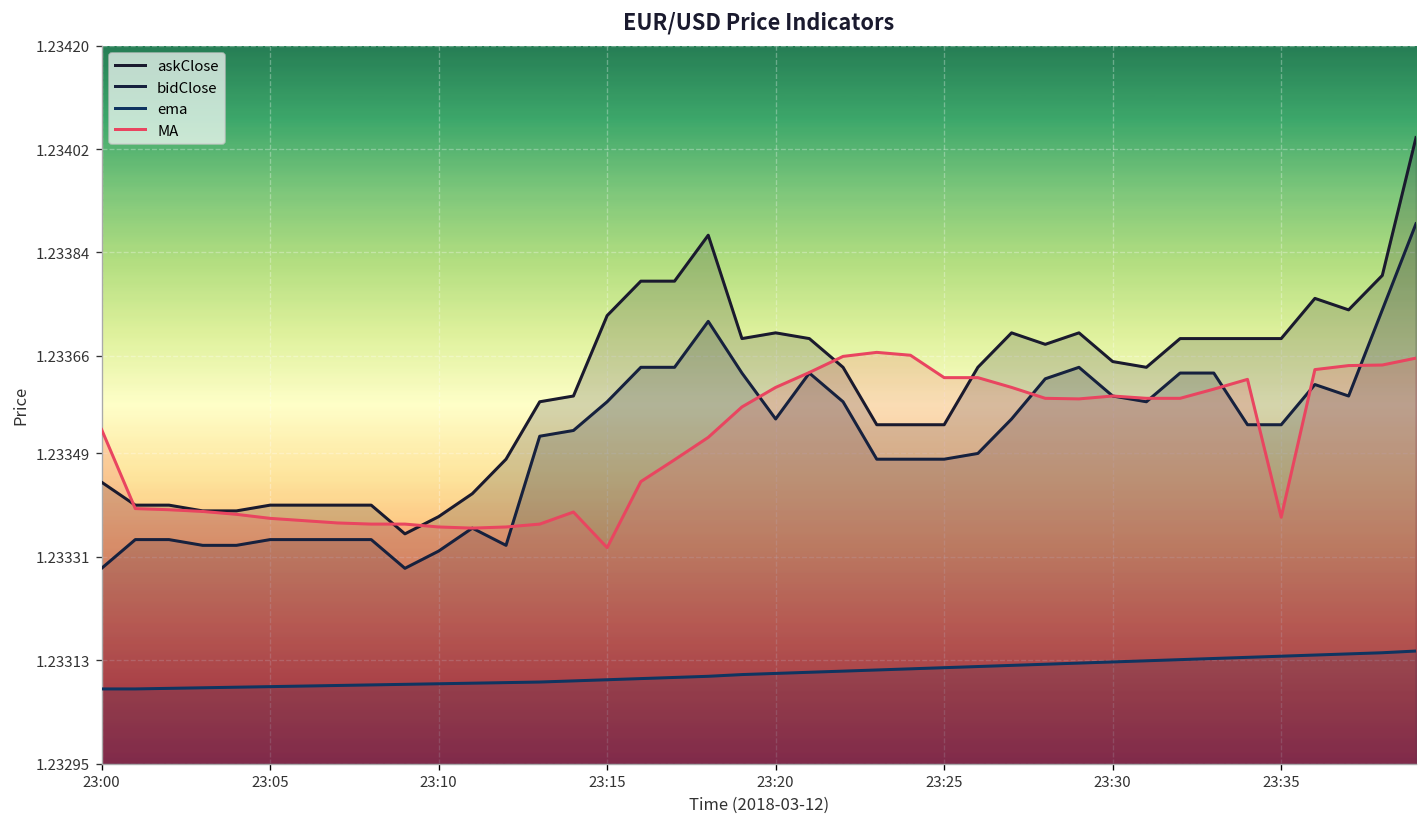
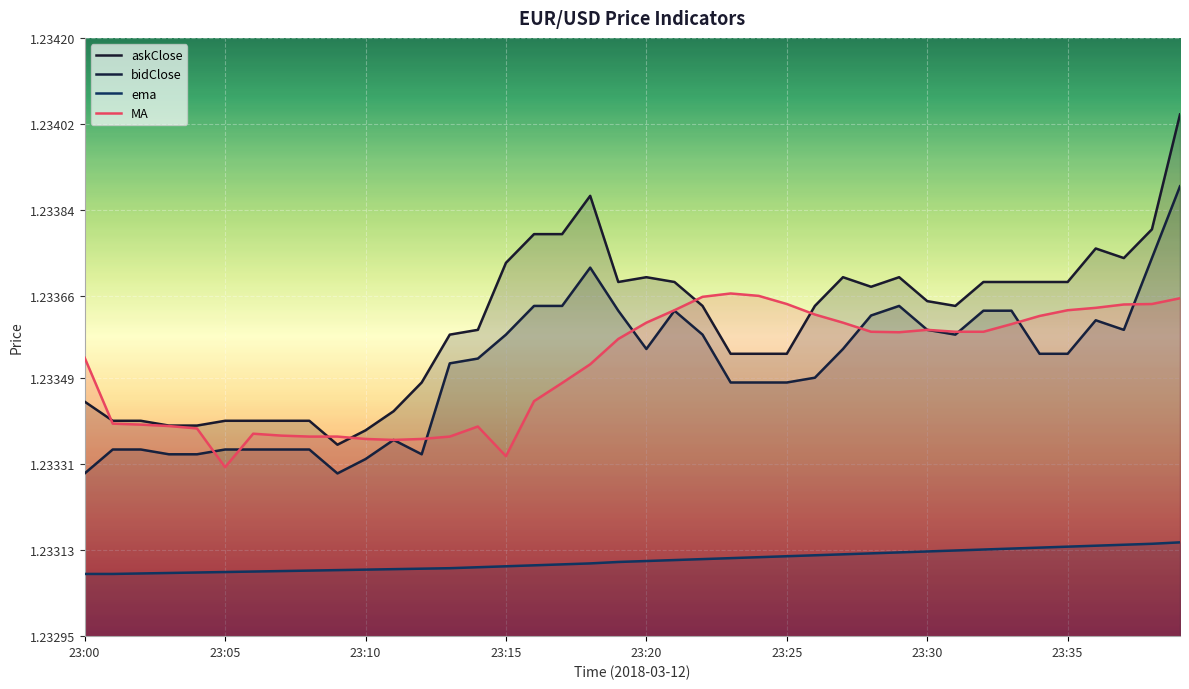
MA, 23:05: 1.23338 -> 1.23330
MA, 23:25: 1.23362 -> 1.23364
MA, 23:35: 1.23338 -> 1.23363
